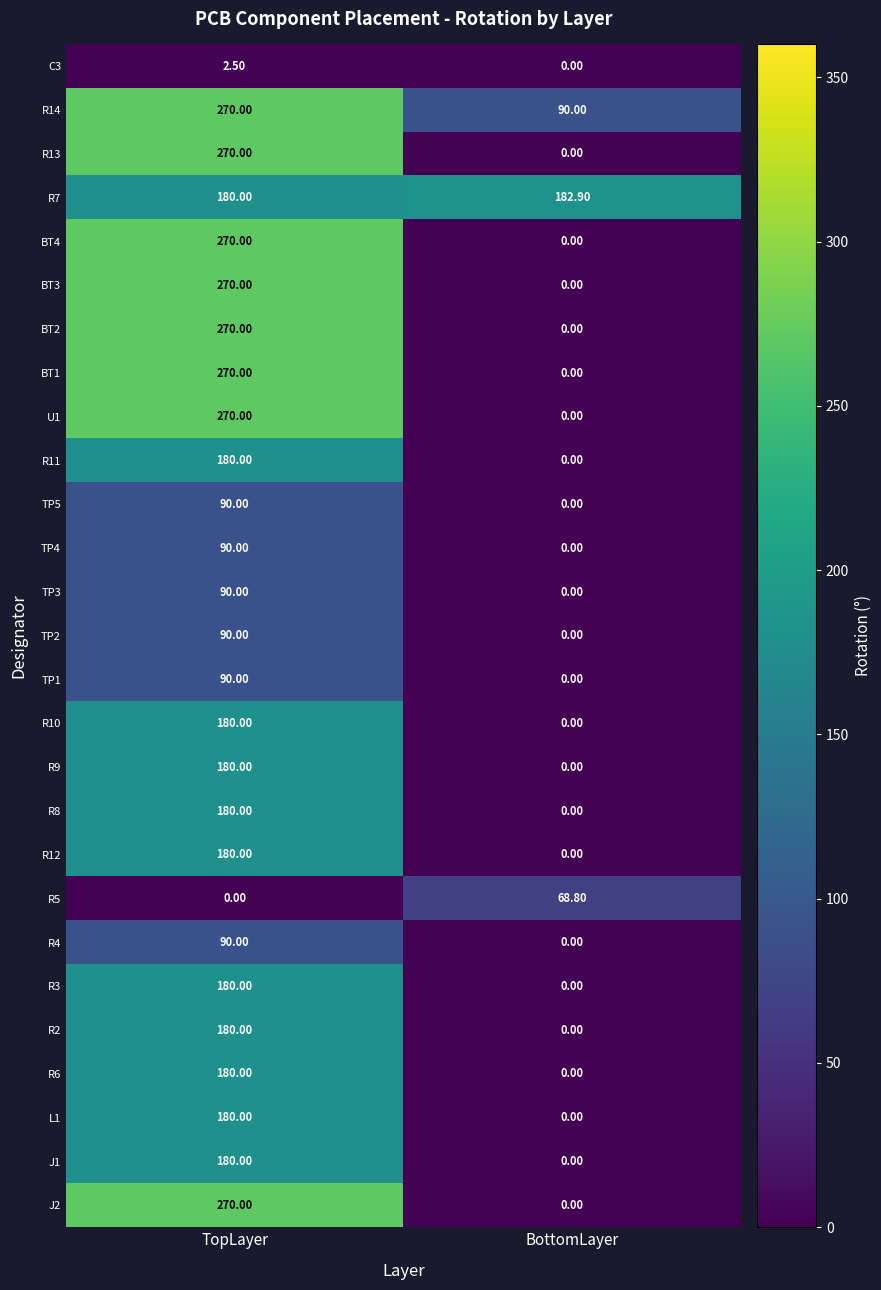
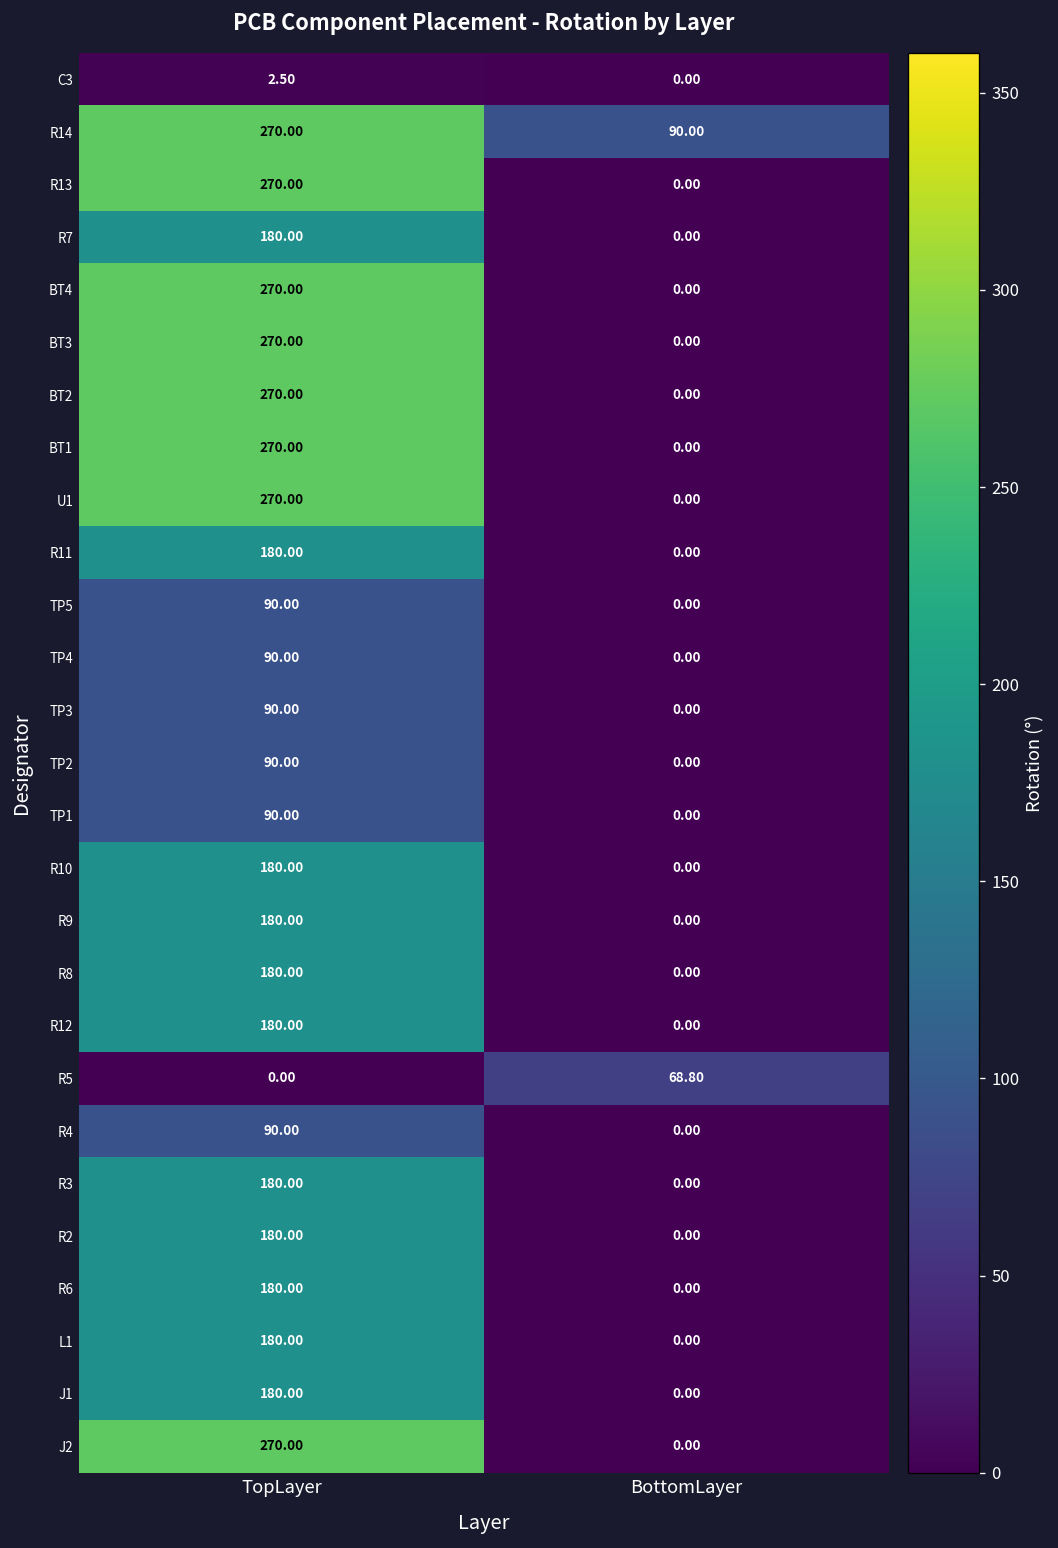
R7, BottomLayer: 182.90 -> 0.00
